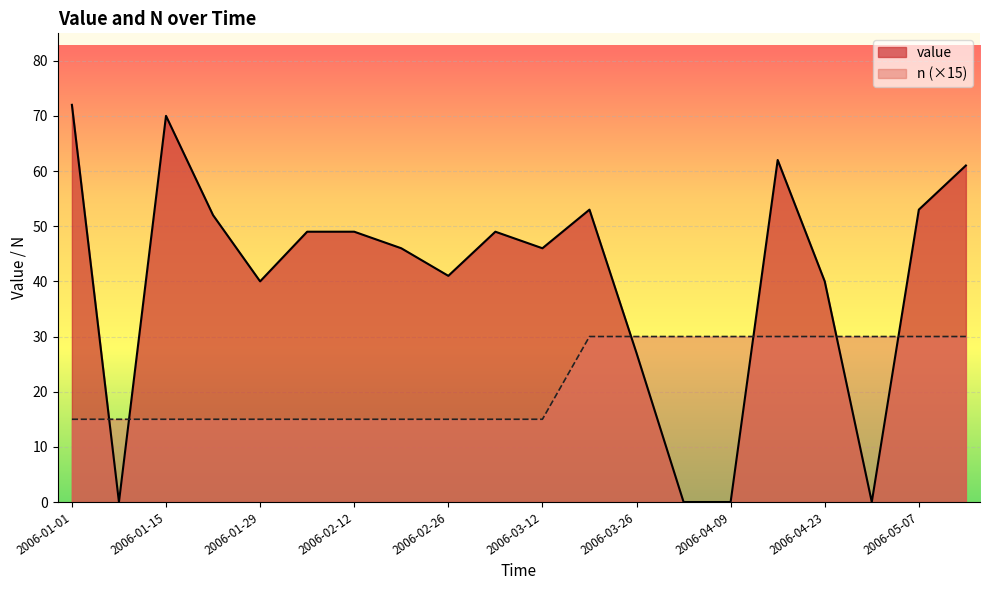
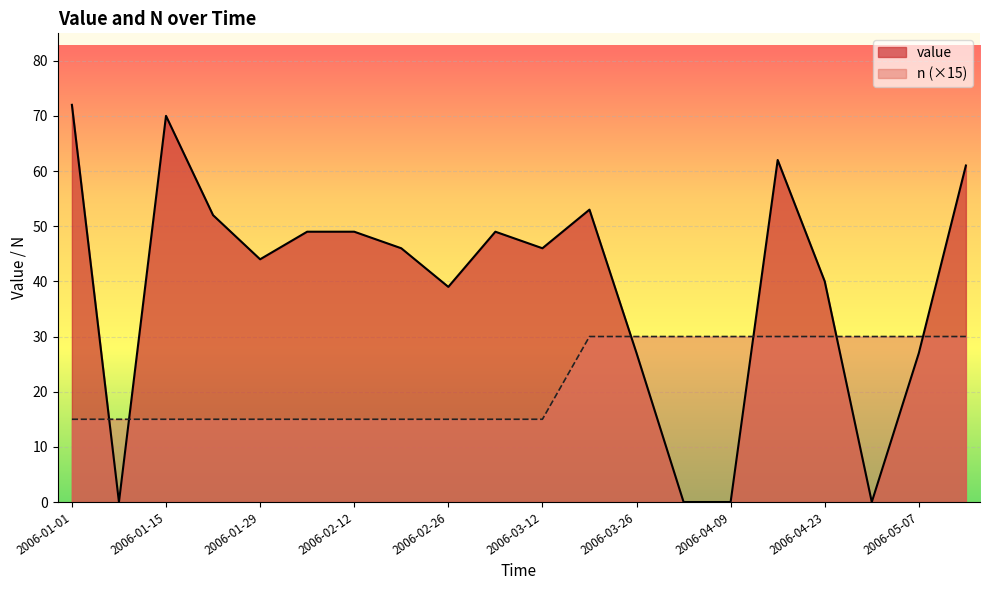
value, 2006-01-29: 40 -> 44
value, 2006-02-26: 41 -> 39
value, 2006-05-07: 53 -> 27
